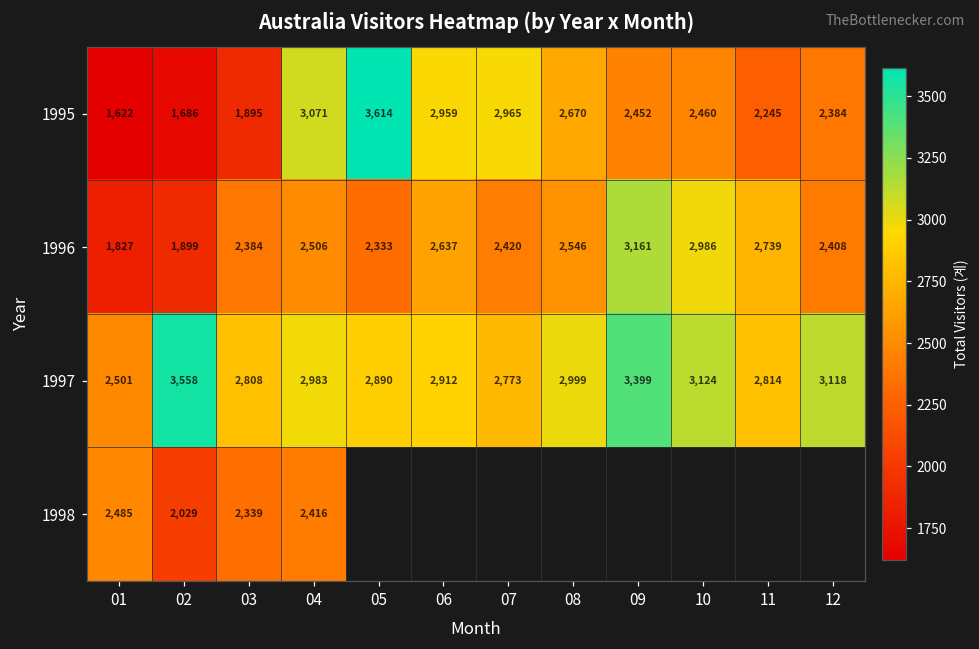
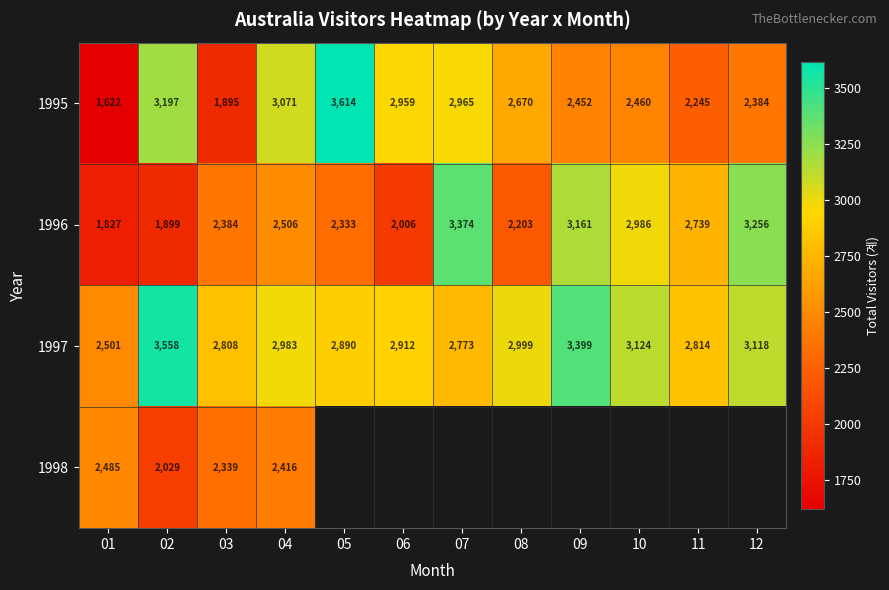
1995, 02: 1,686 -> 3,197
1996, 06: 2,637 -> 2,006
1996, 07: 2,420 -> 3,374
1996, 08: 2,546 -> 2,203
1996, 12: 2,408 -> 3,256
